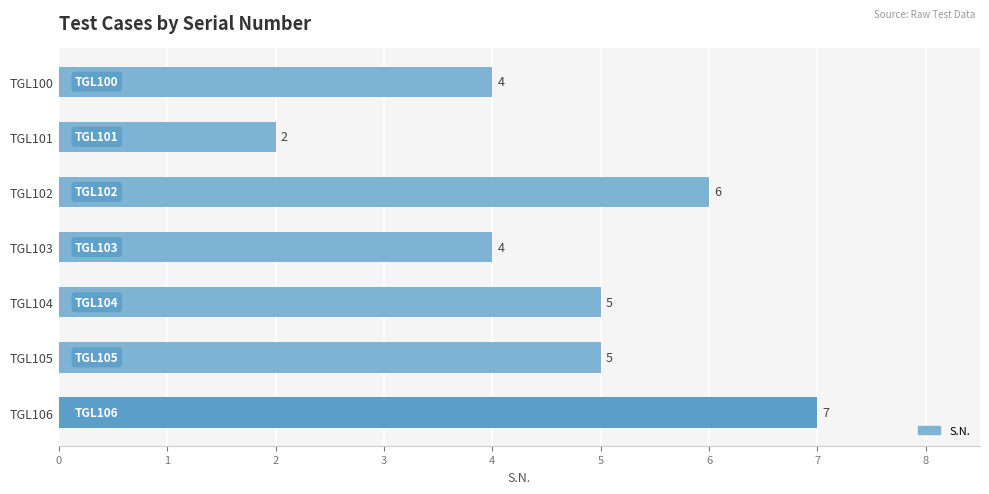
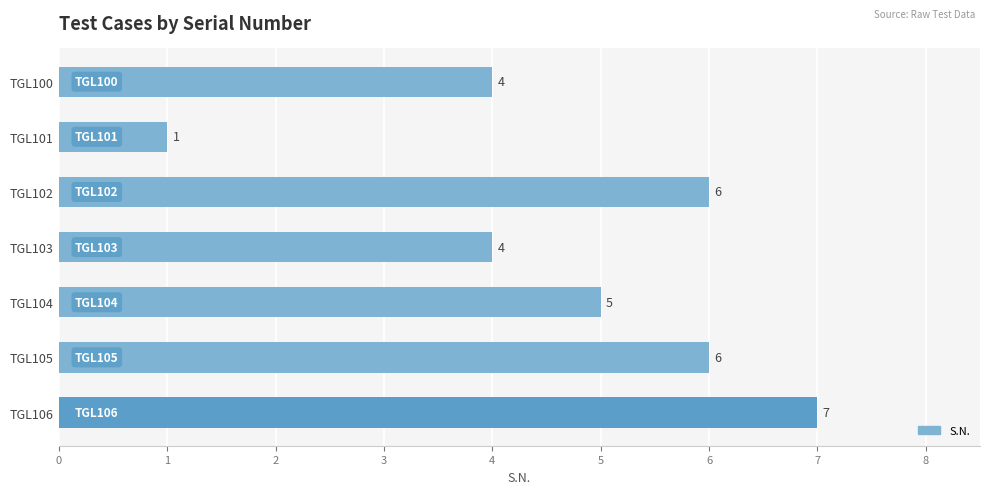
TGL101: 2 -> 1
TGL105: 5 -> 6
